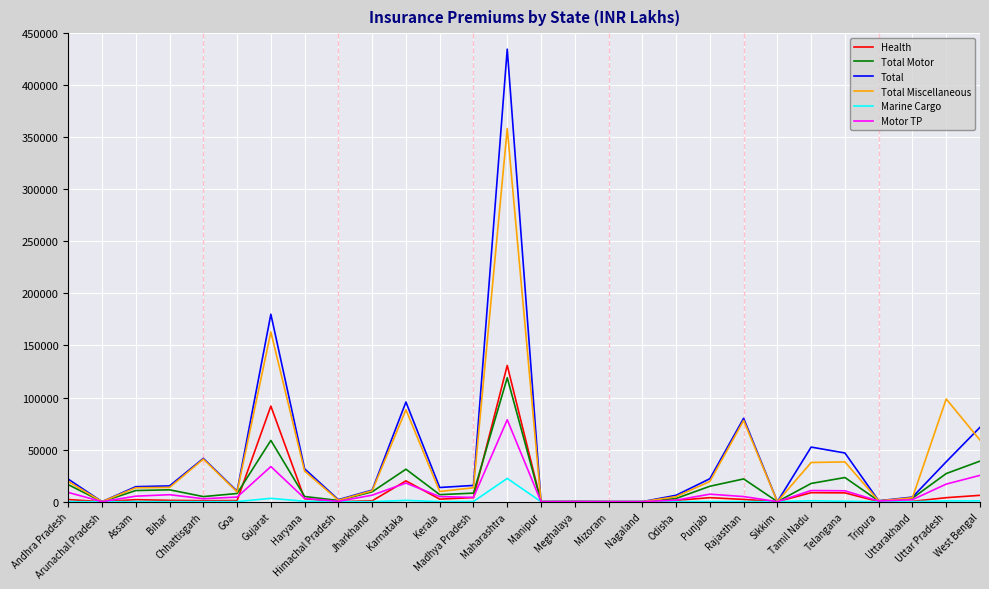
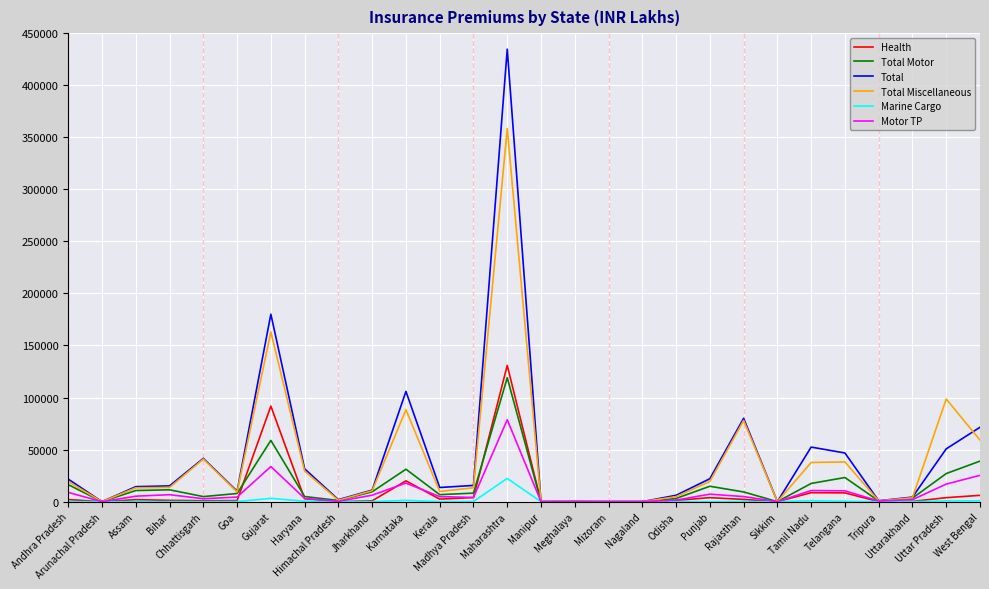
Total, Karnataka: 96000 -> 106000
Total Motor, Rajasthan: 22000 -> 9000
Total, Uttar Pradesh: 38000 -> 51000
